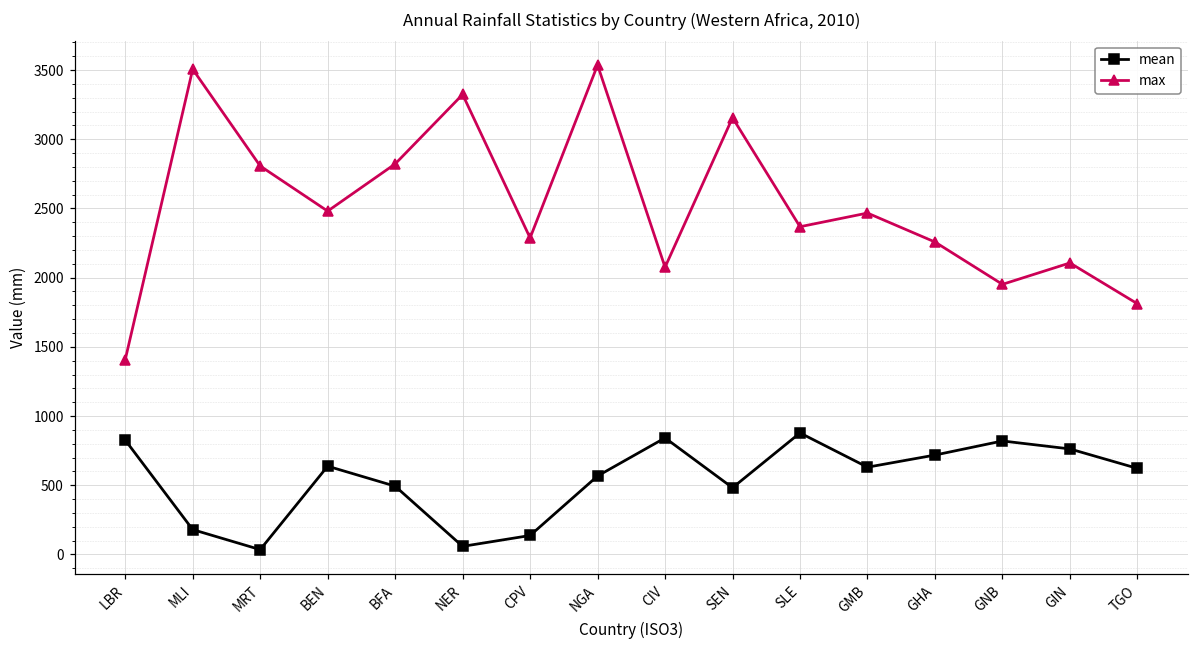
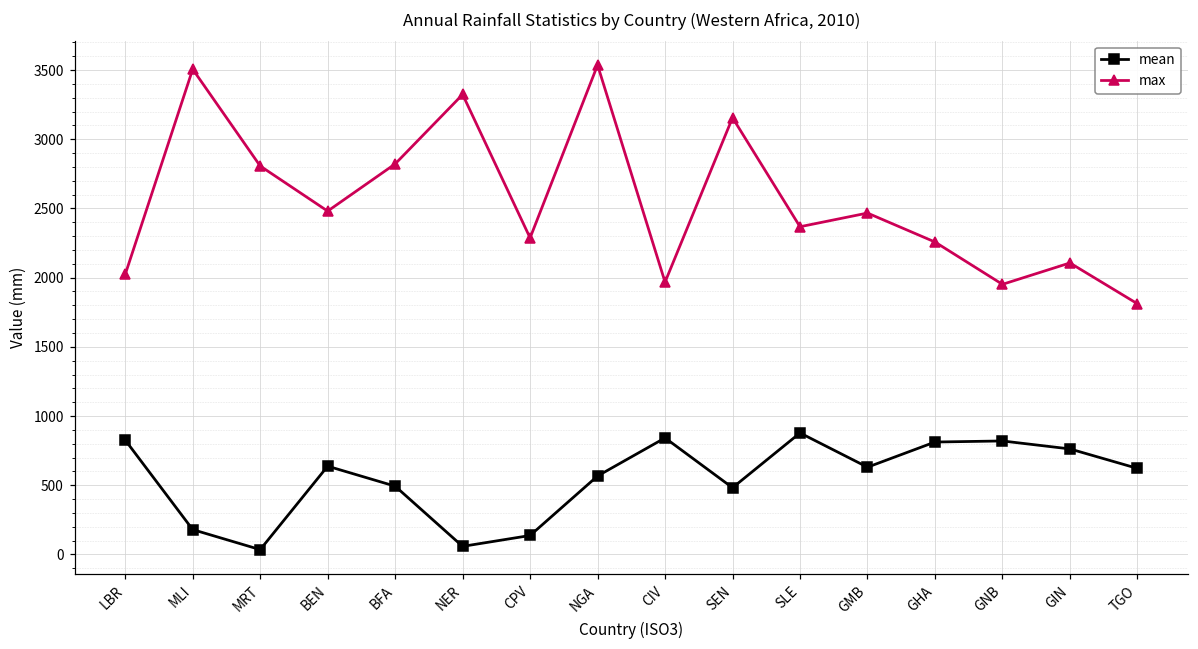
max, LBR: 1410 -> 2020
max, CIV: 2080 -> 1970
mean, GHA: 720 -> 810
